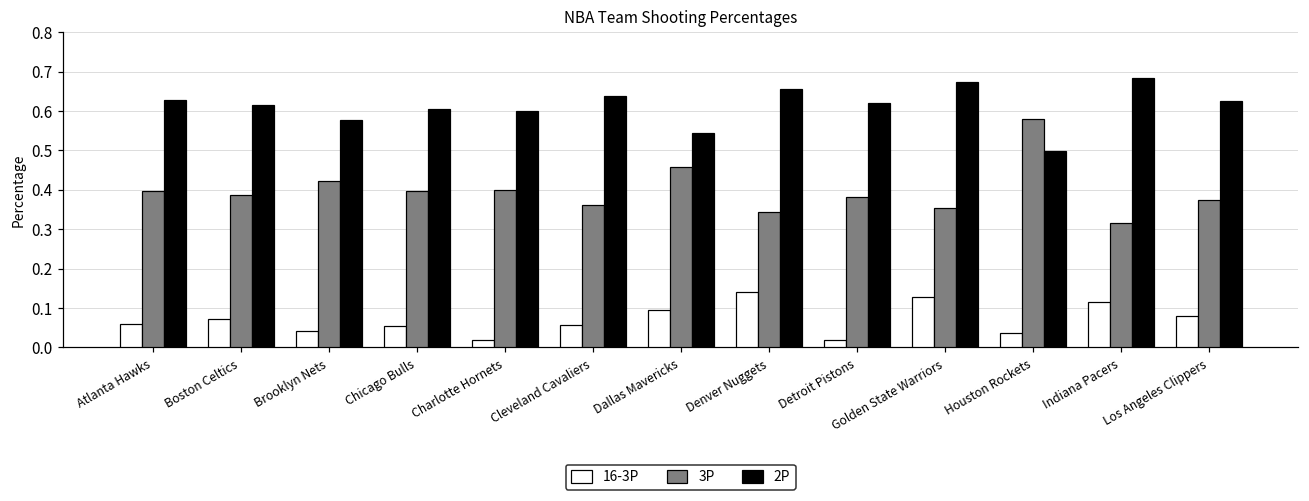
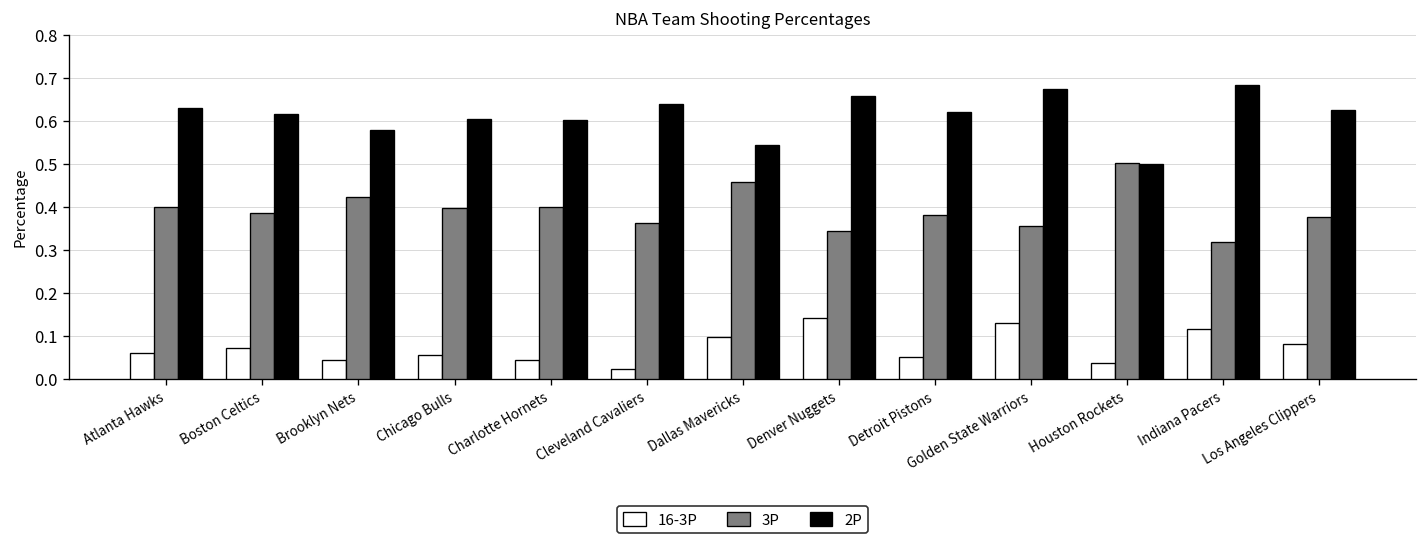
16-3P, Charlotte Hornets: 0.02 -> 0.04
16-3P, Cleveland Cavaliers: 0.06 -> 0.02
16-3P, Detroit Pistons: 0.02 -> 0.05
3P, Houston Rockets: 0.58 -> 0.50
